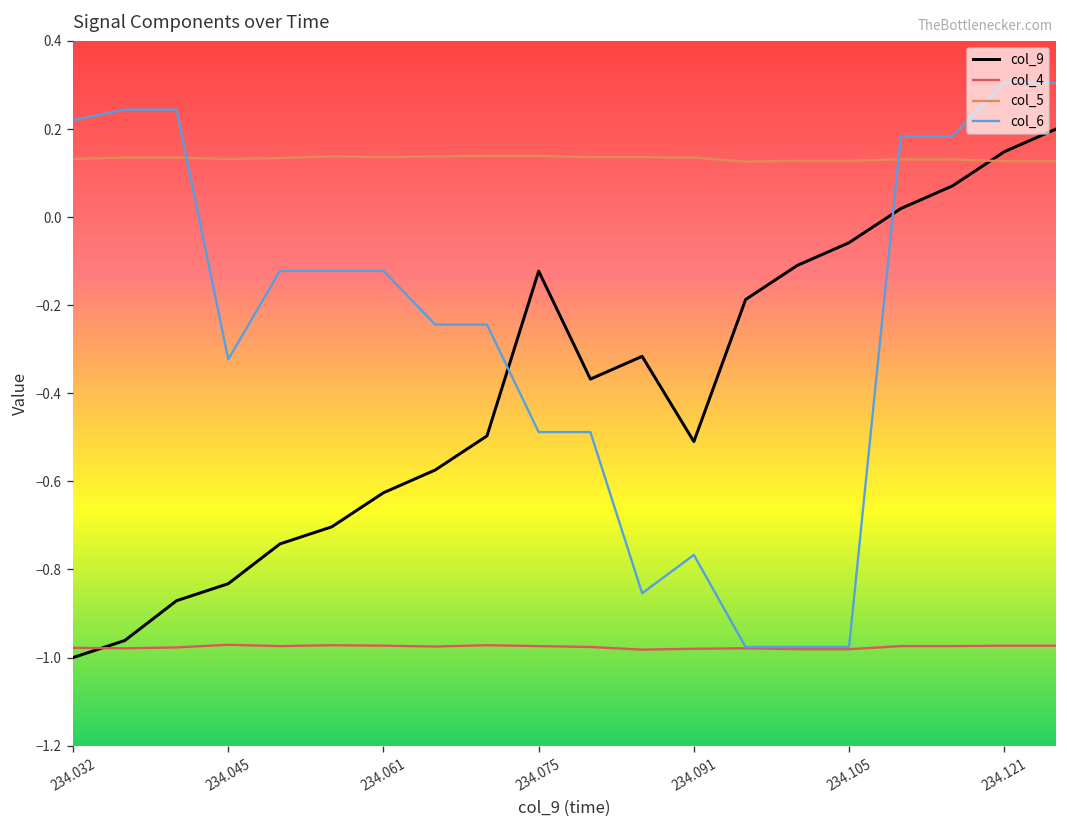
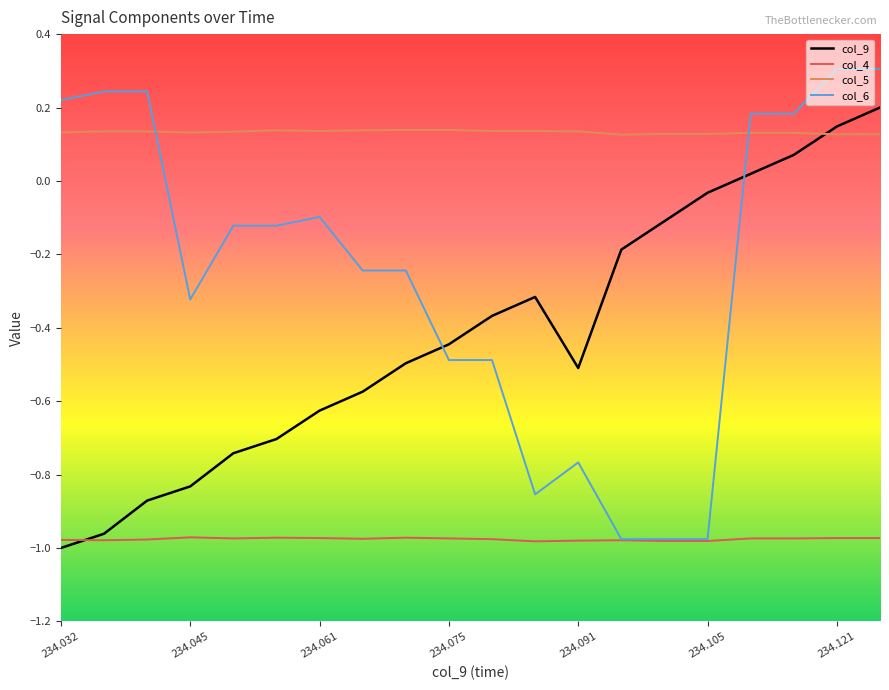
col_6, 234.061: -0.12 -> -0.10
col_9, 234.075: -0.12 -> -0.45
col_9, 234.105: -0.06 -> -0.03
